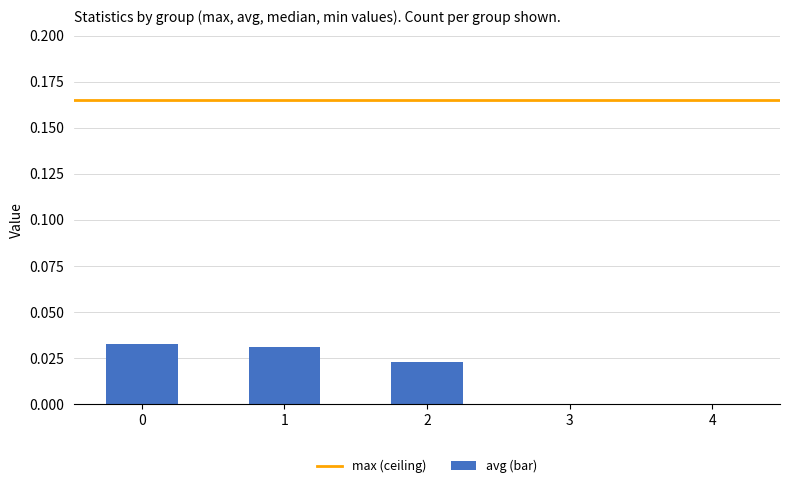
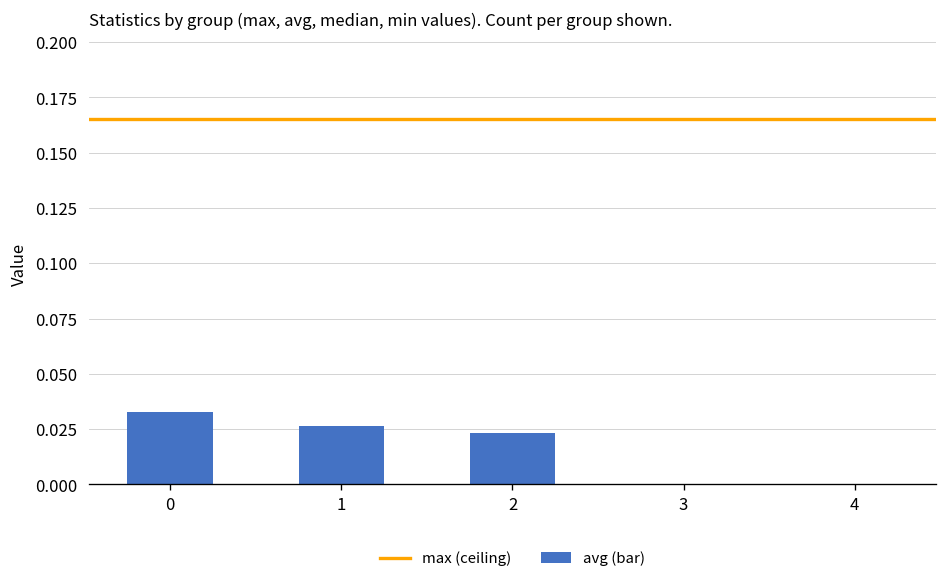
1: 0.031 -> 0.026
